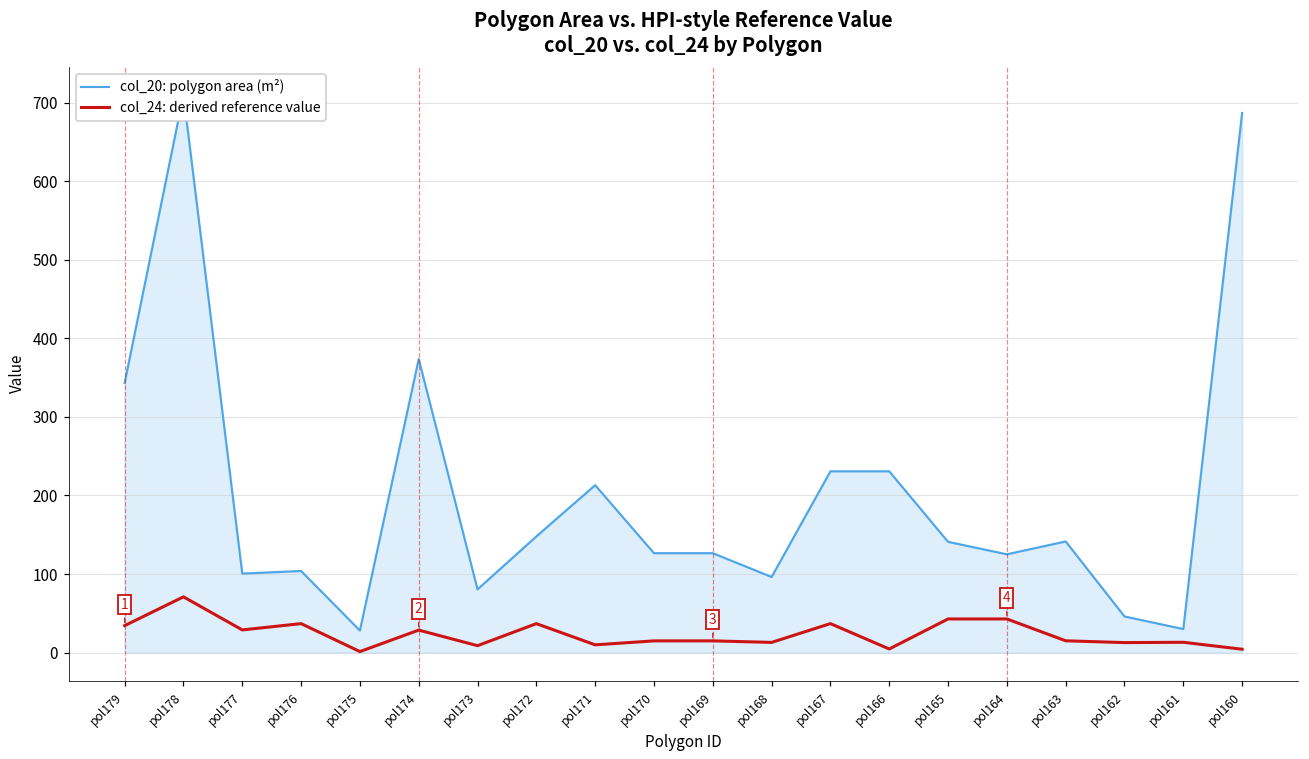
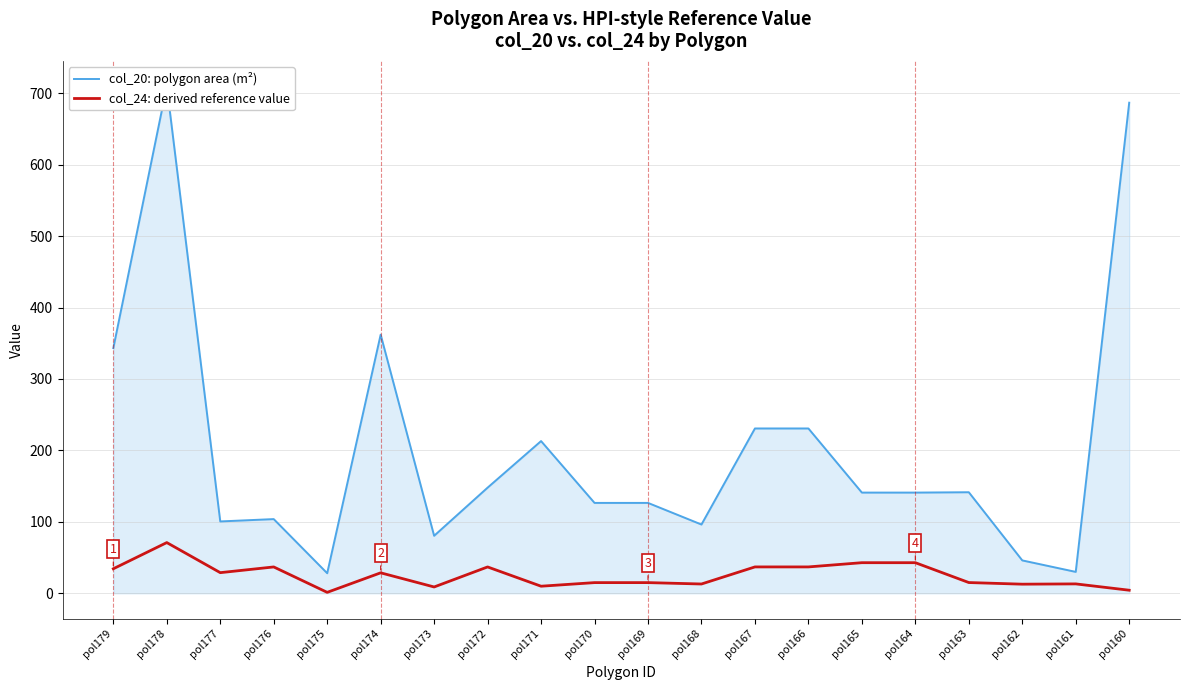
col_20: polygon area (m²), pol174: 370 -> 360
col_24: derived reference value, pol166: 0 -> 40
col_20: polygon area (m²), pol164: 130 -> 140
